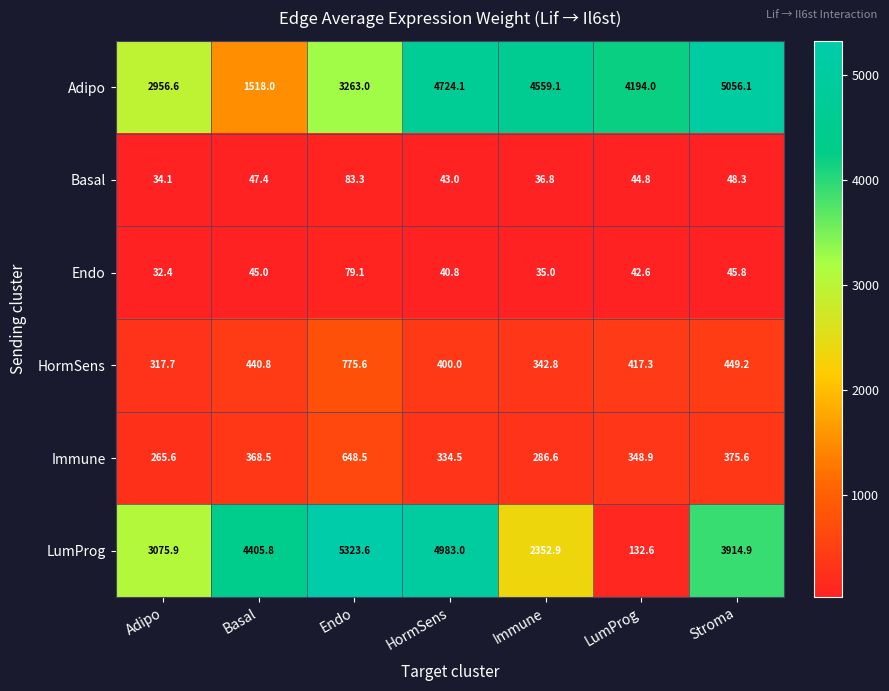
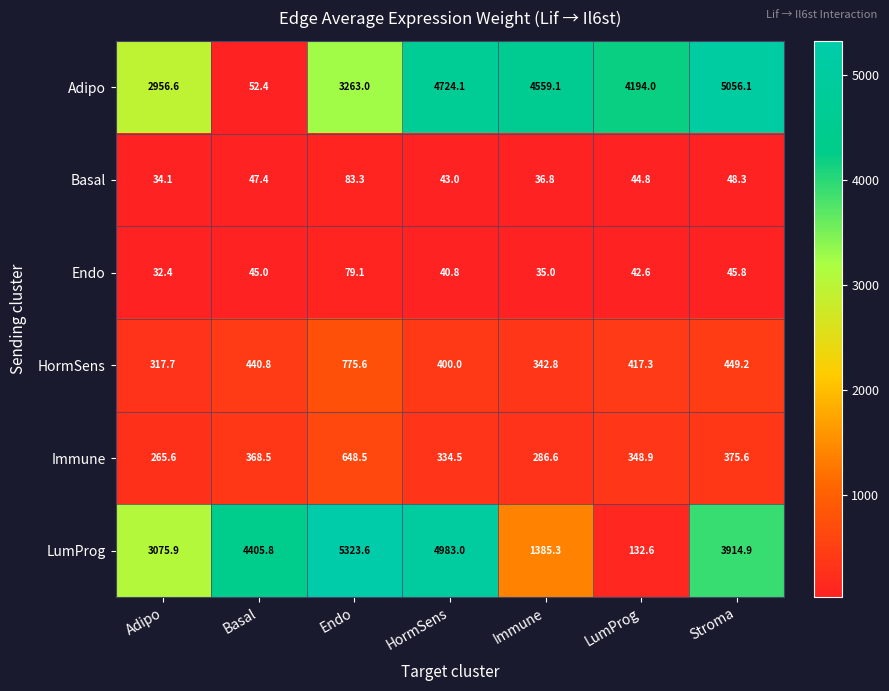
Adipo, Basal: 1518.0 -> 52.4
LumProg, Immune: 2352.9 -> 1385.3
